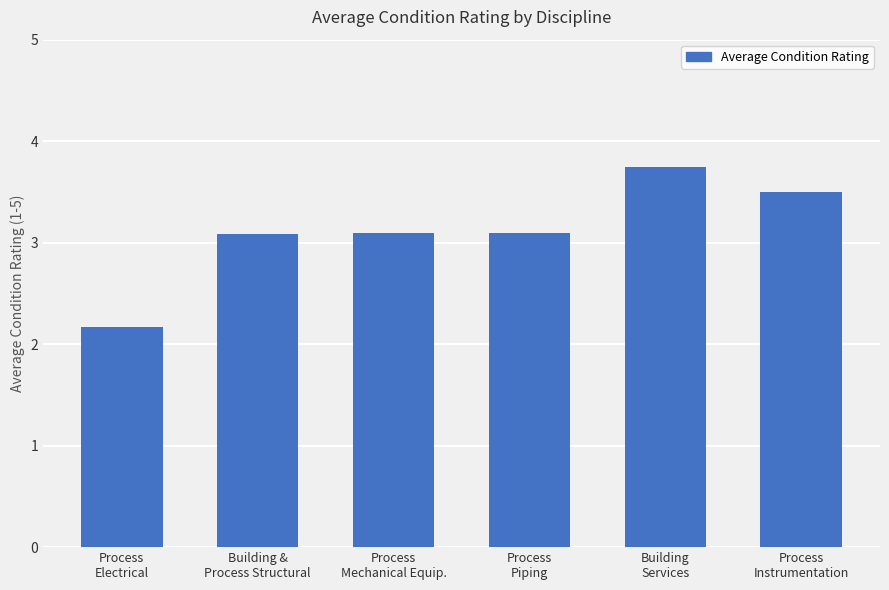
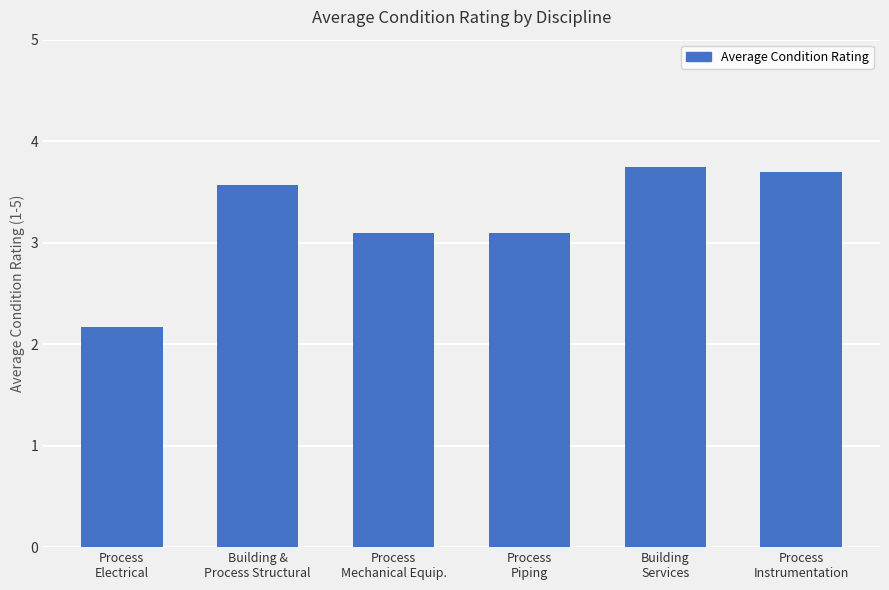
Building & Process Structural: 3.09 -> 3.57
Process Instrumentation: 3.5 -> 3.7
